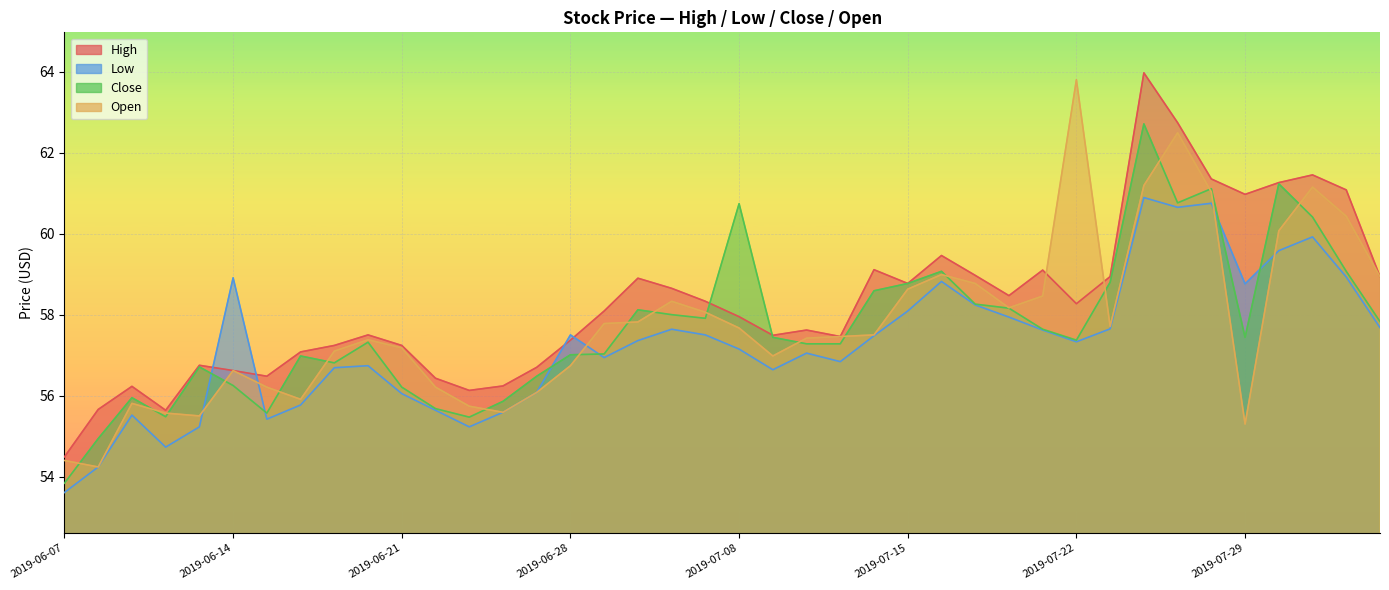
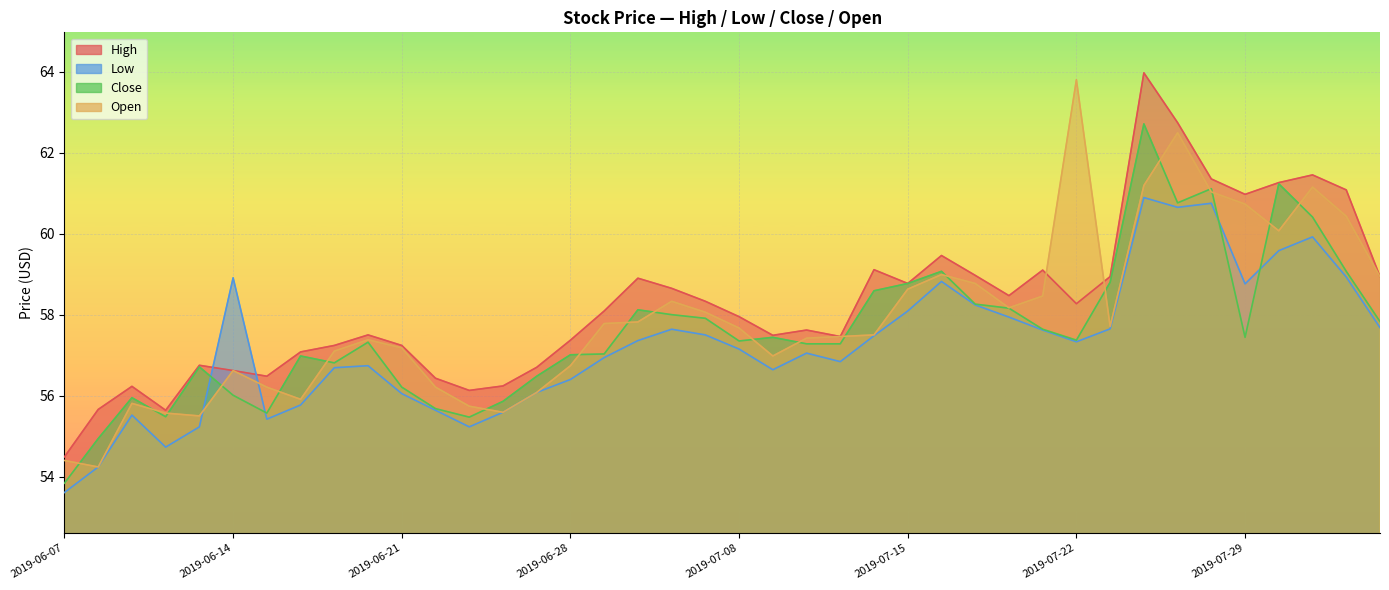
Close, 2019-06-14: 56.3 -> 56.0
Low, 2019-06-28: 57.5 -> 56.4
Close, 2019-07-08: 60.7 -> 57.4
Open, 2019-07-29: 55.3 -> 60.7
